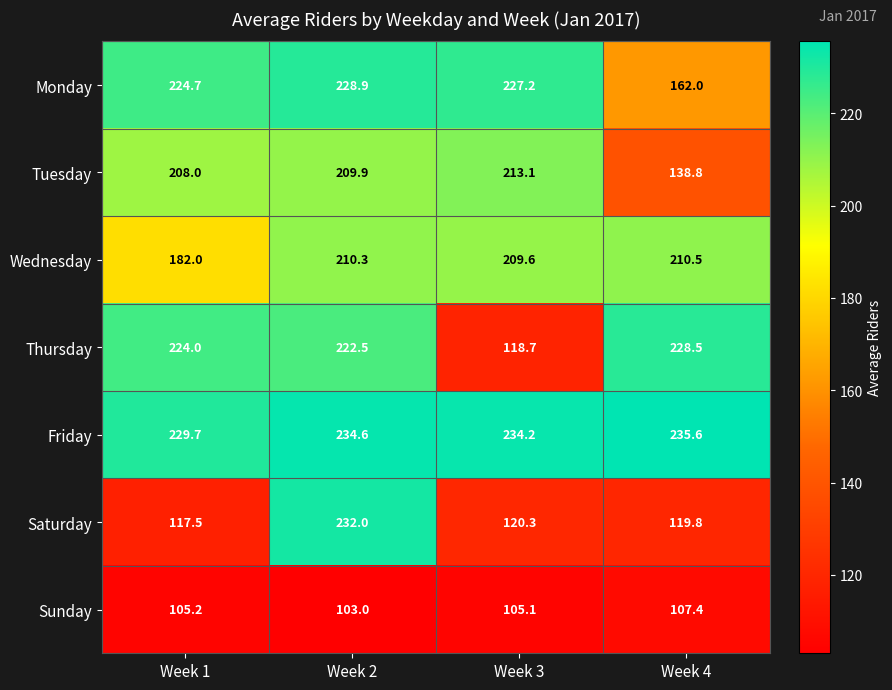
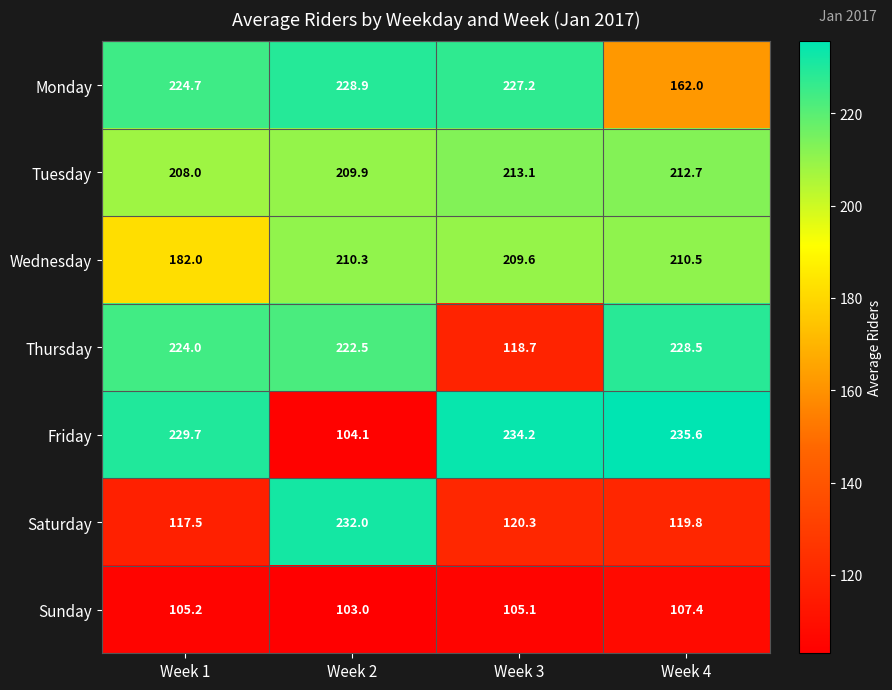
Tuesday, Week 4: 138.8 -> 212.7
Friday, Week 2: 234.6 -> 104.1
